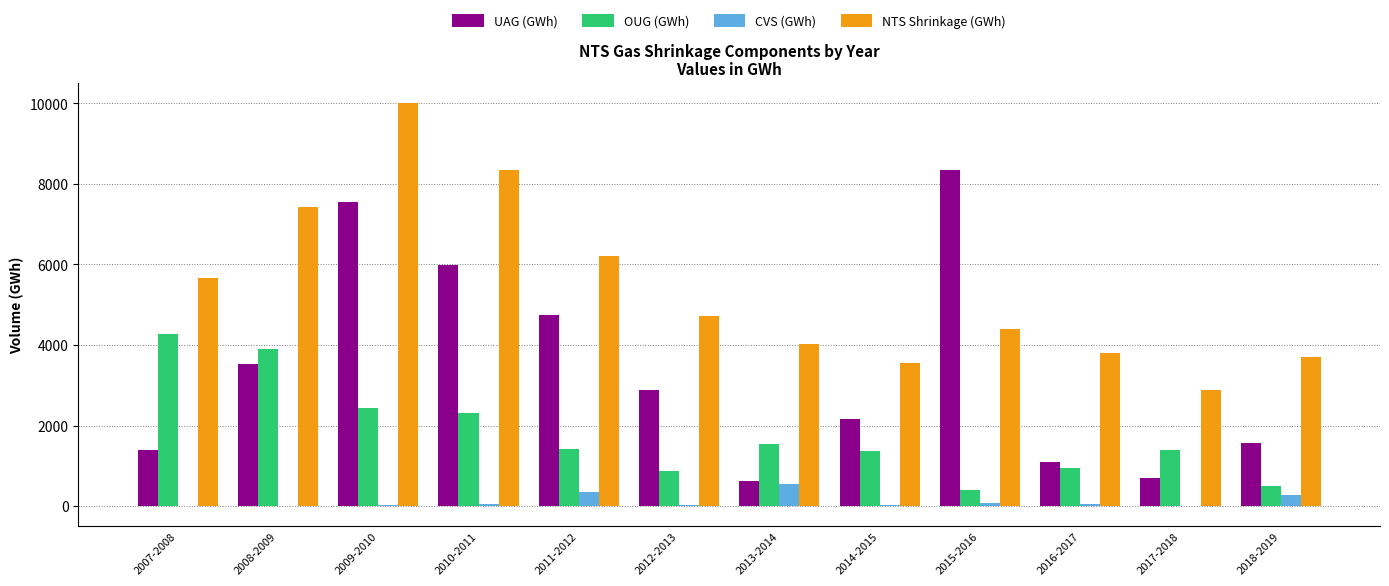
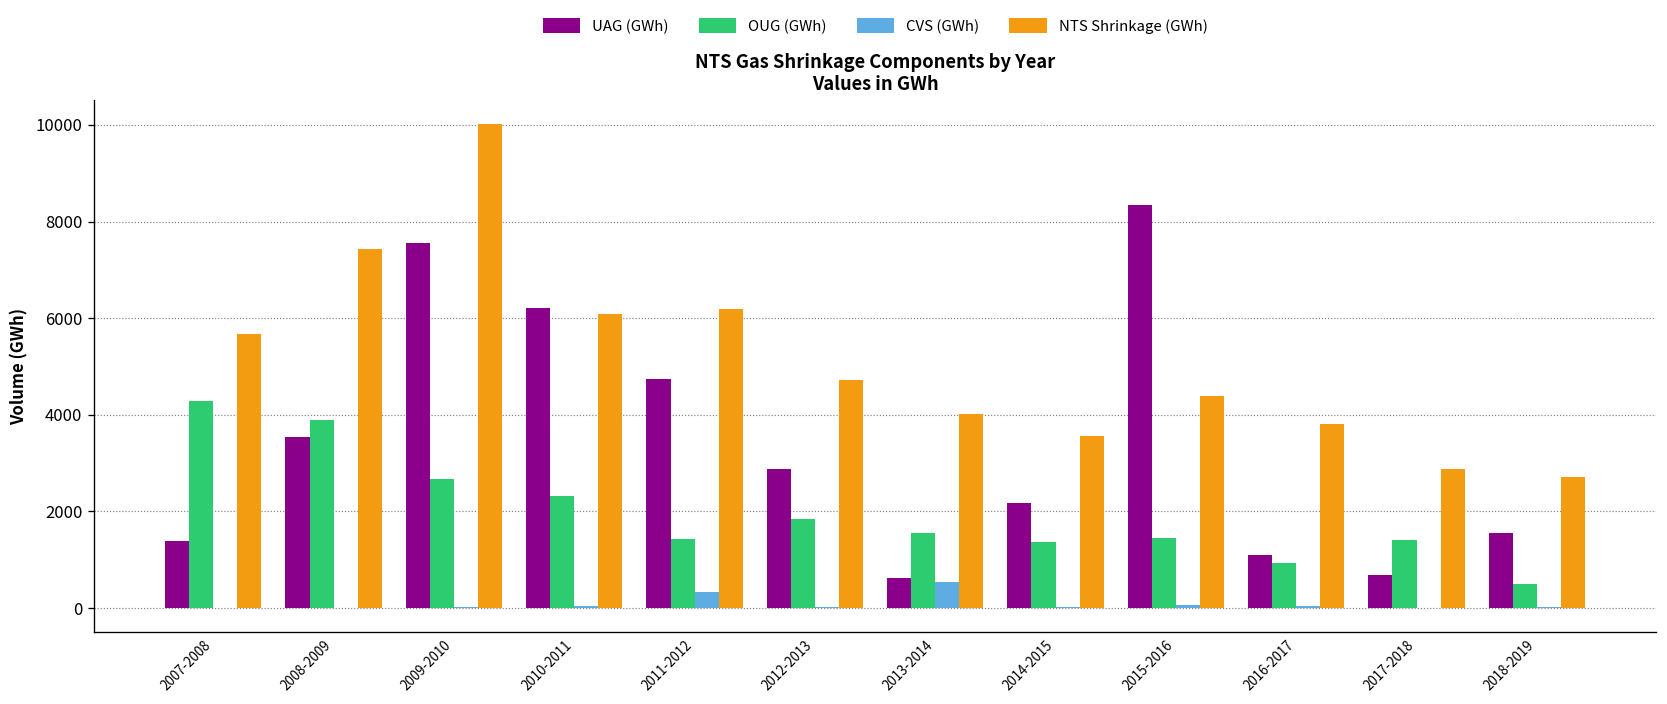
OUG (GWh), 2009-2010: 2400 -> 2700
UAG (GWh), 2010-2011: 6000 -> 6200
NTS Shrinkage (GWh), 2010-2011: 8400 -> 6100
OUG (GWh), 2012-2013: 900 -> 1800
OUG (GWh), 2015-2016: 400 -> 1500
CVS (GWh), 2018-2019: 300 -> 0
NTS Shrinkage (GWh), 2018-2019: 3700 -> 2700
